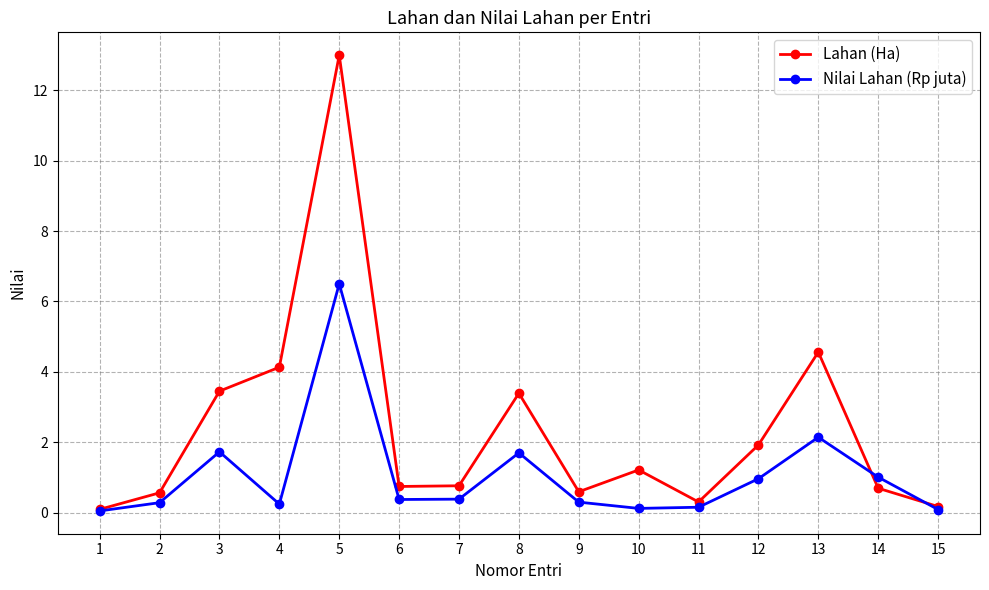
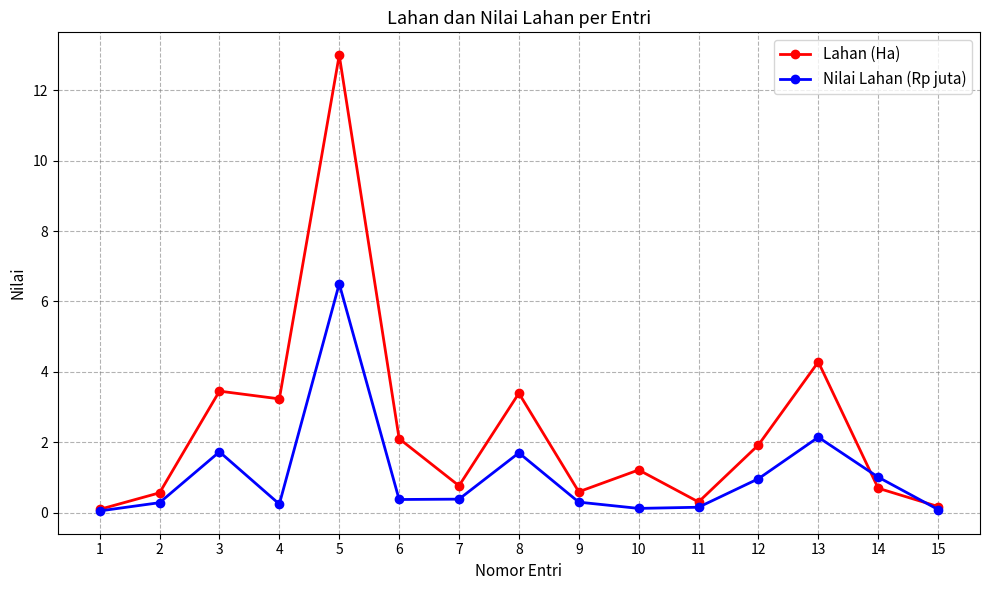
Lahan (Ha), 4: 4.1 -> 3.2
Lahan (Ha), 6: 0.7 -> 2.1
Lahan (Ha), 13: 4.6 -> 4.3
